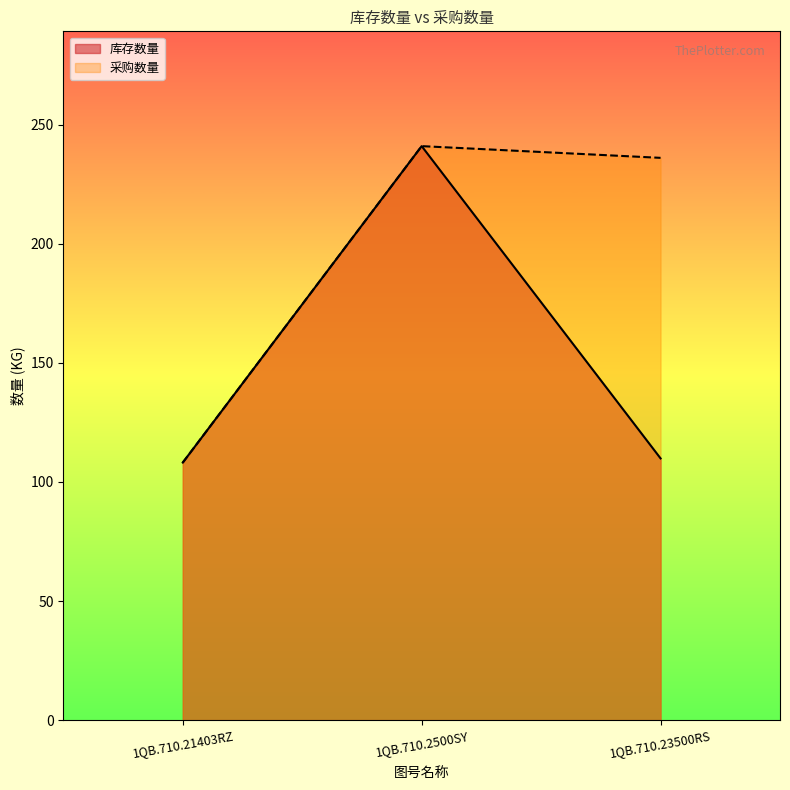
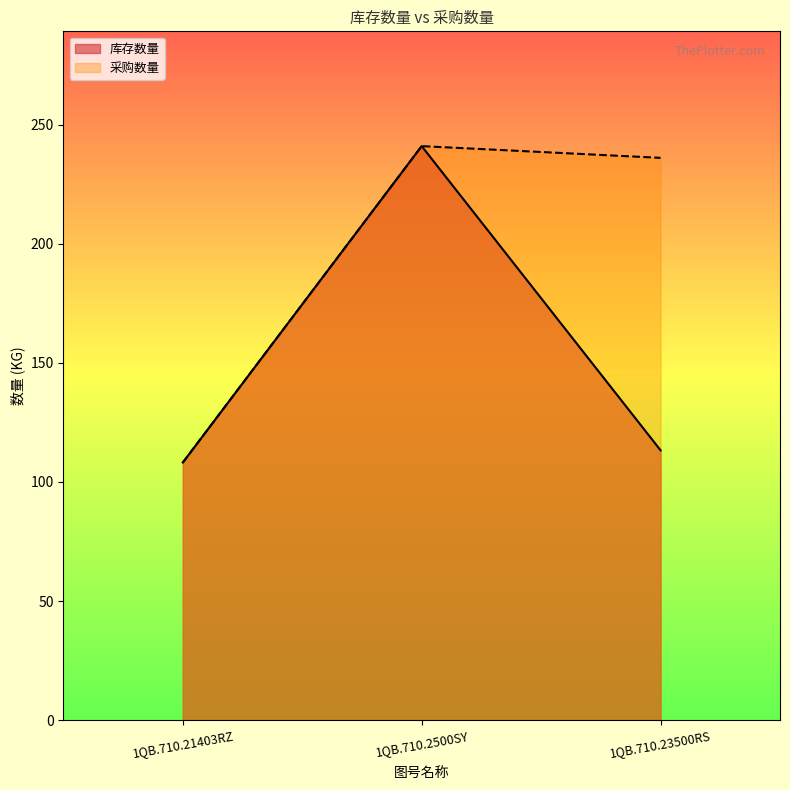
库存数量, 1QB.710.23500RS: 110 -> 113
